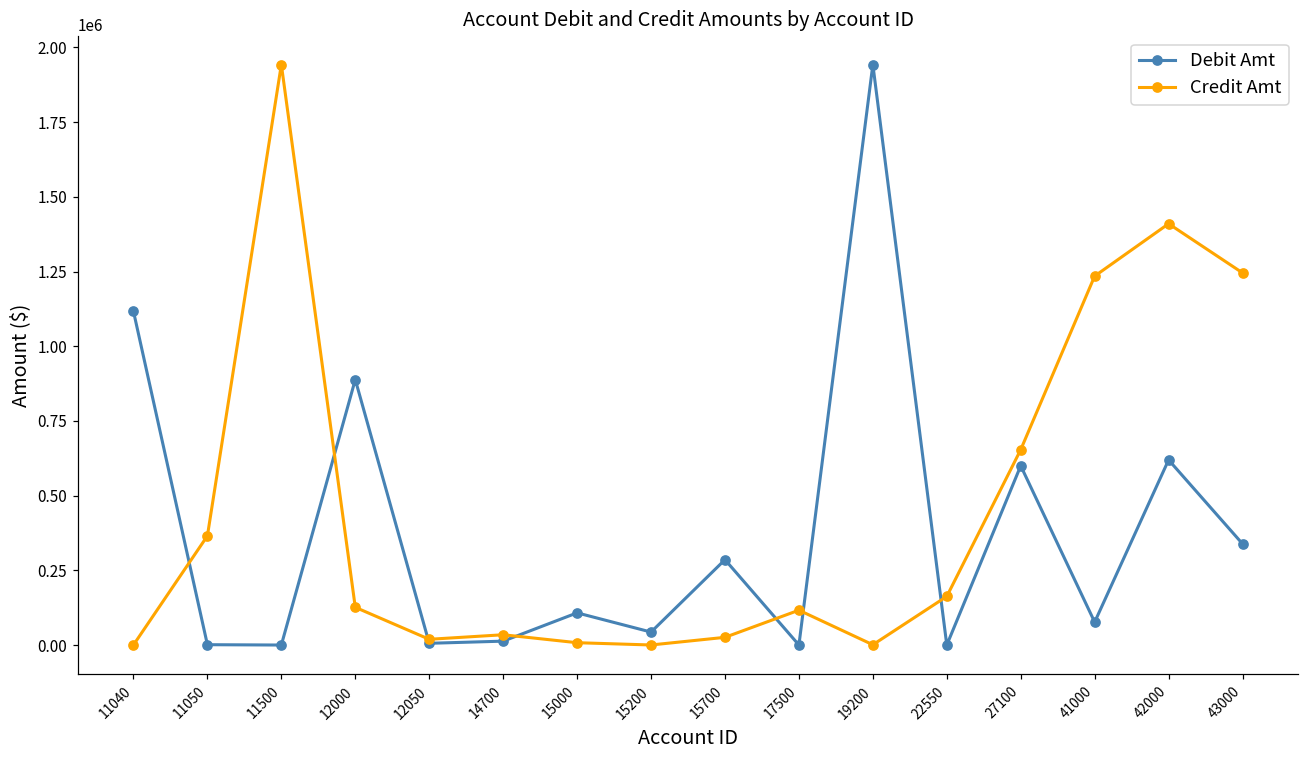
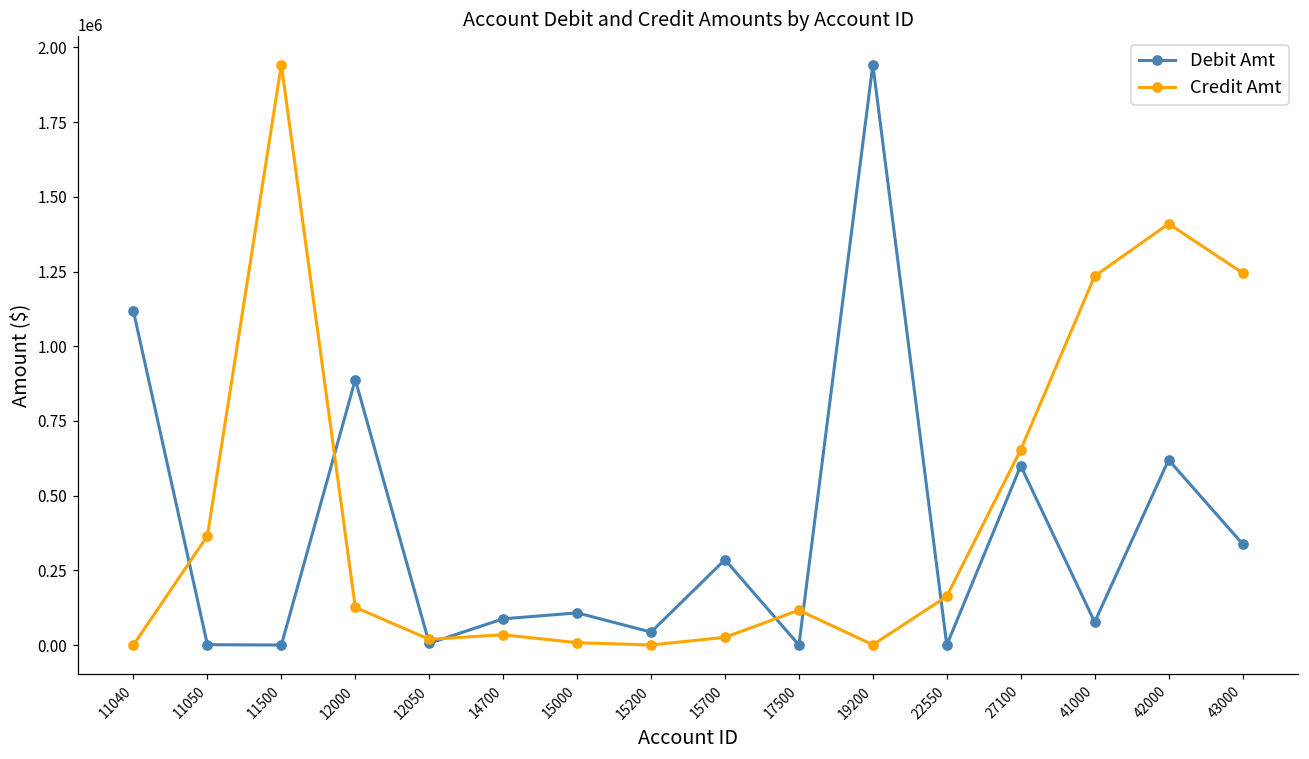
Debit Amt, 14700: 10000 -> 90000
